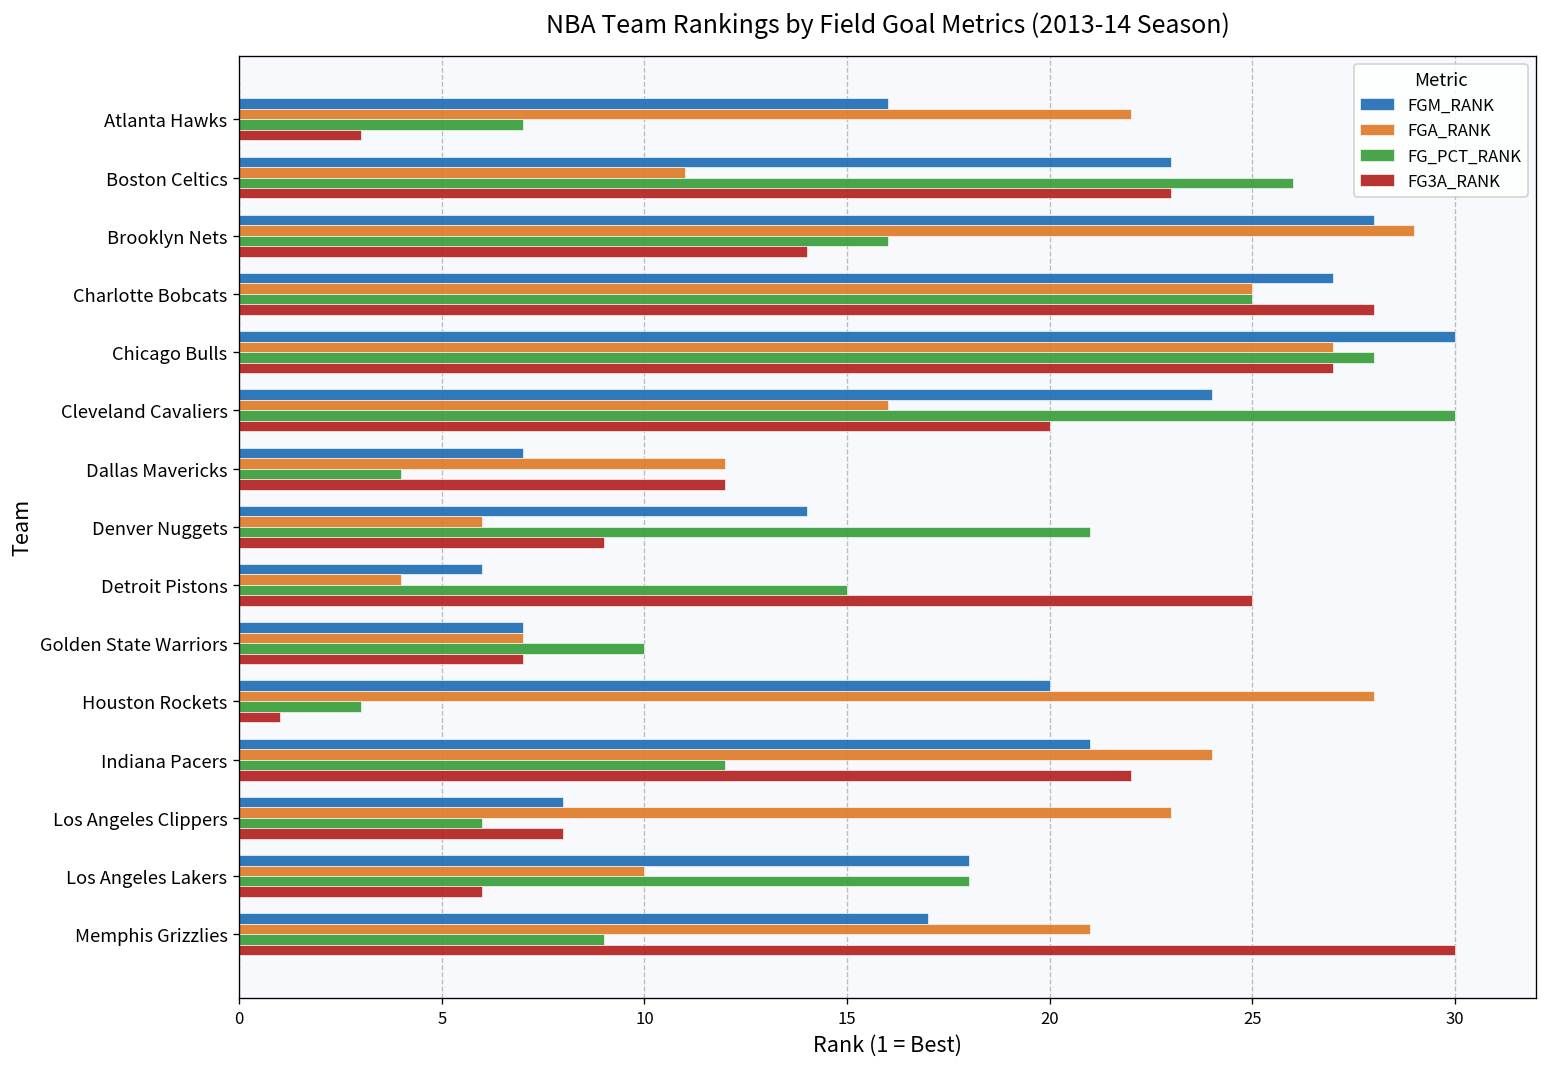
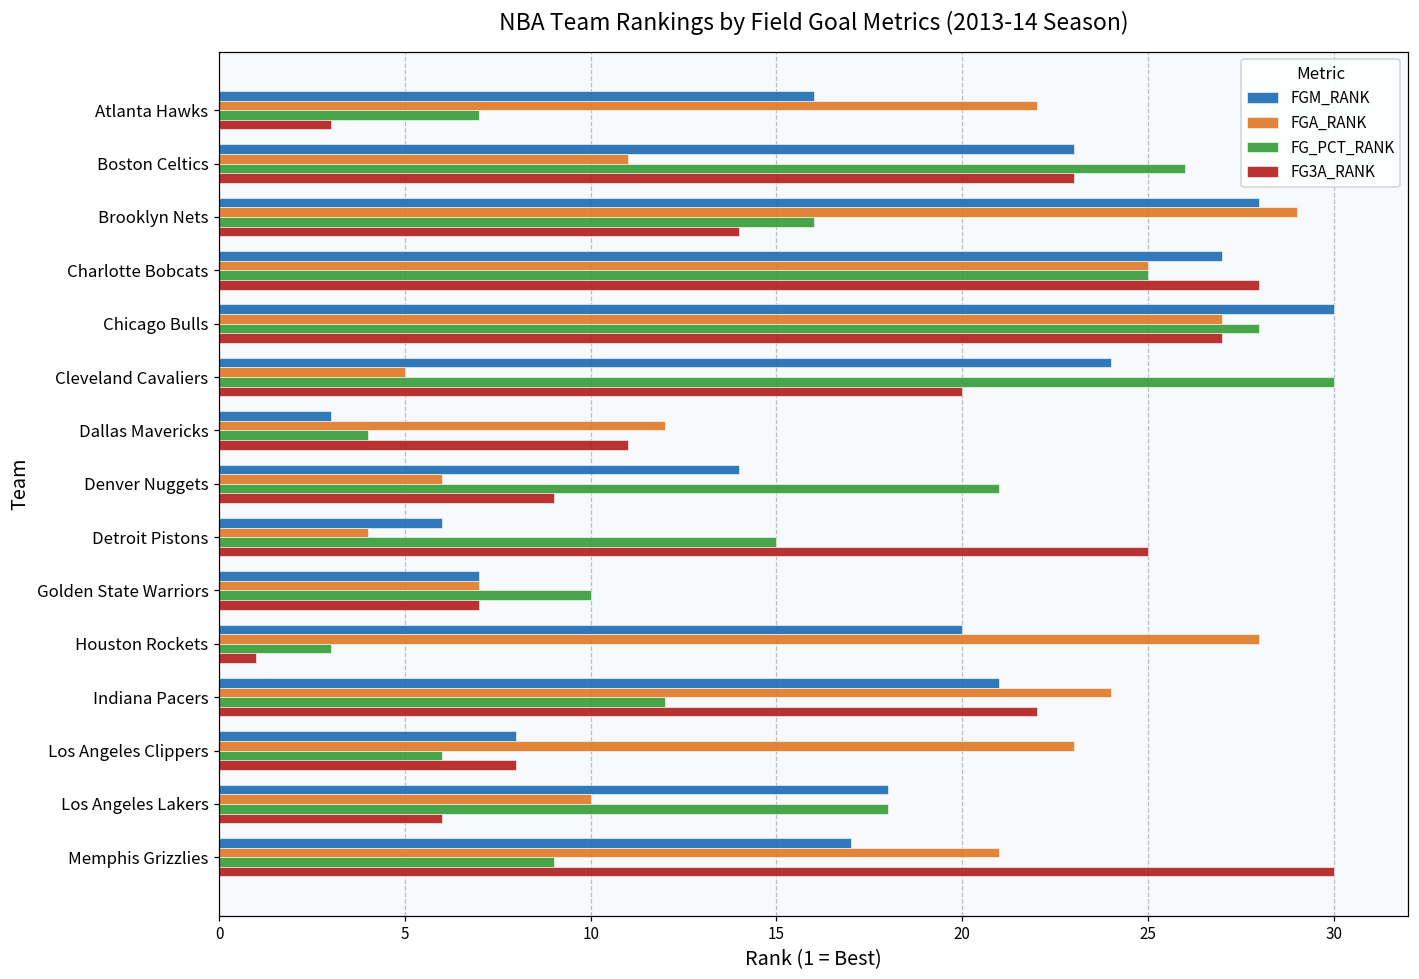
FGA_RANK, Cleveland Cavaliers: 16 -> 5
FGM_RANK, Dallas Mavericks: 7 -> 3
FG3A_RANK, Dallas Mavericks: 12 -> 11
